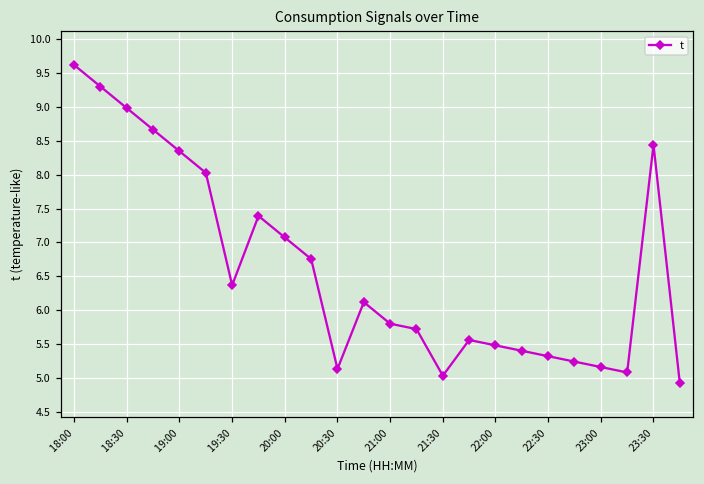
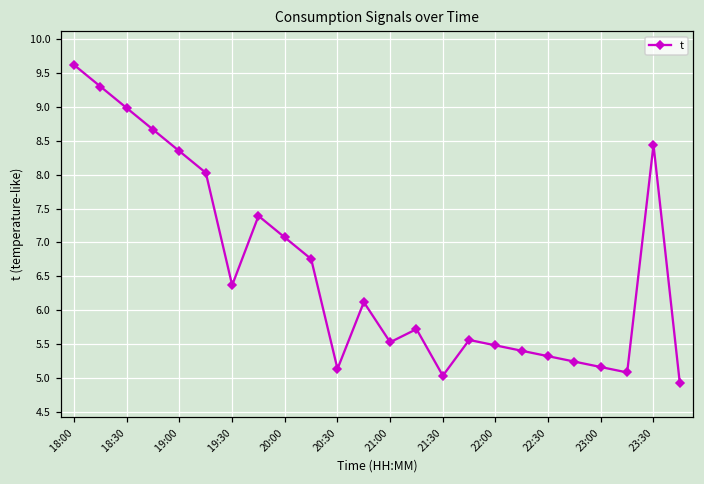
21:00: 5.8 -> 5.5
